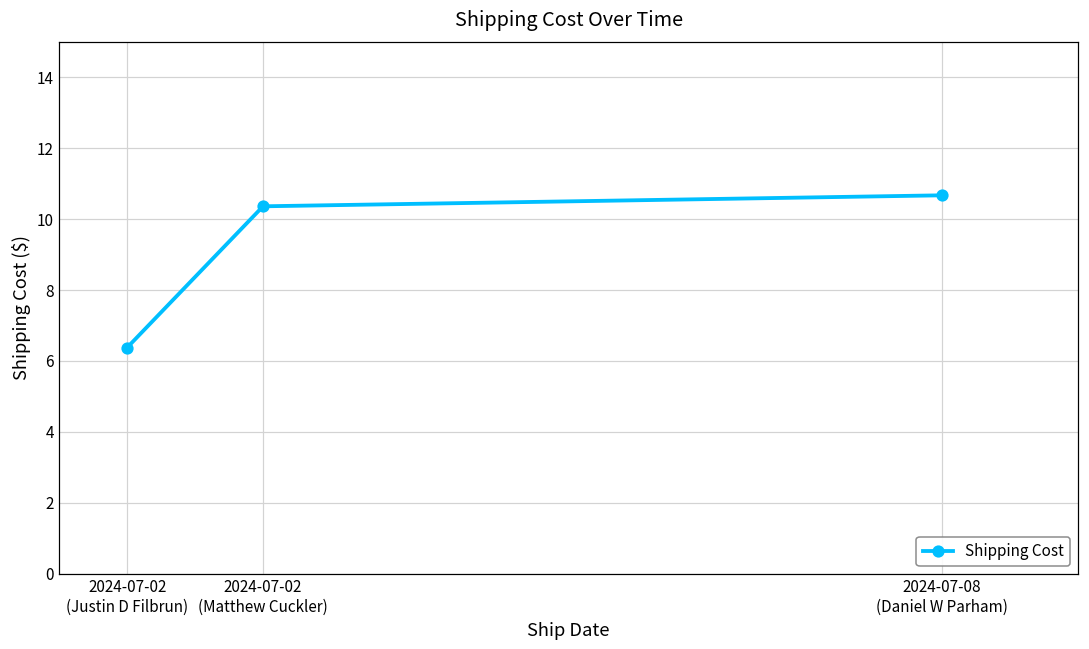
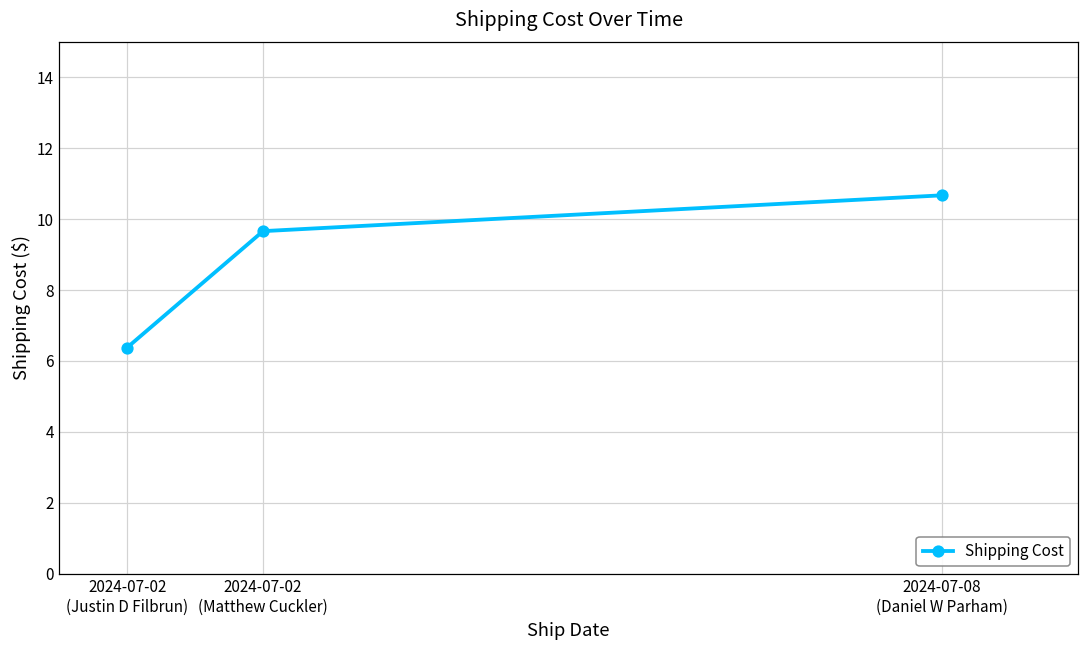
2024-07-02 (Matthew Cuckler): 10.4 -> 9.7
